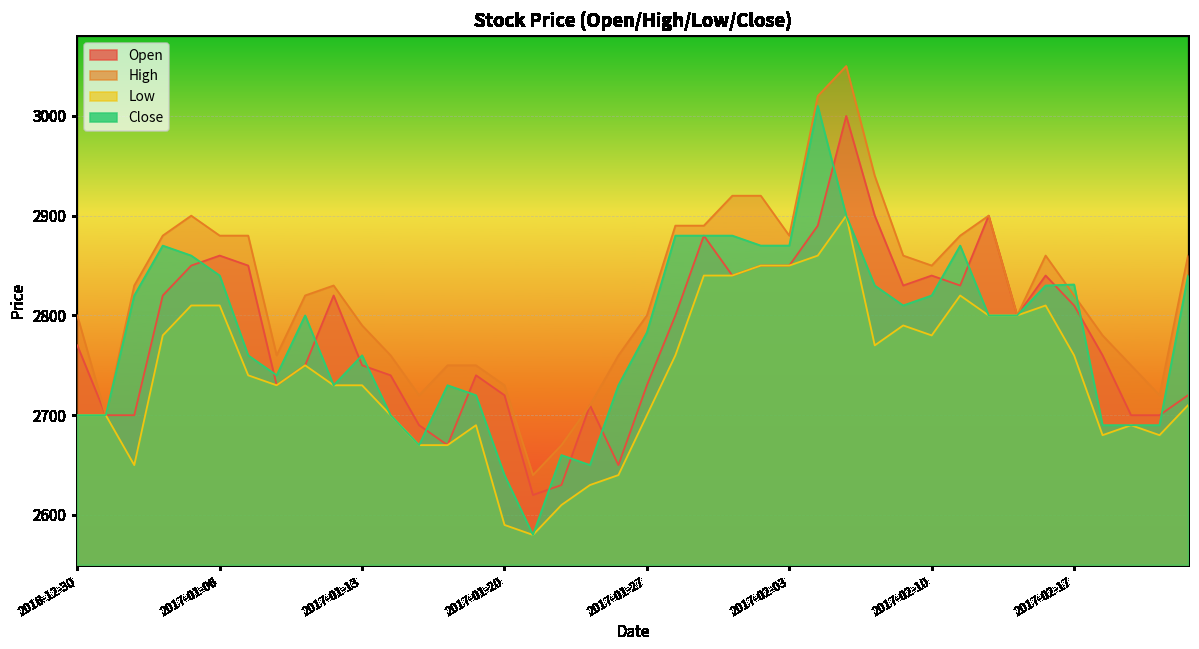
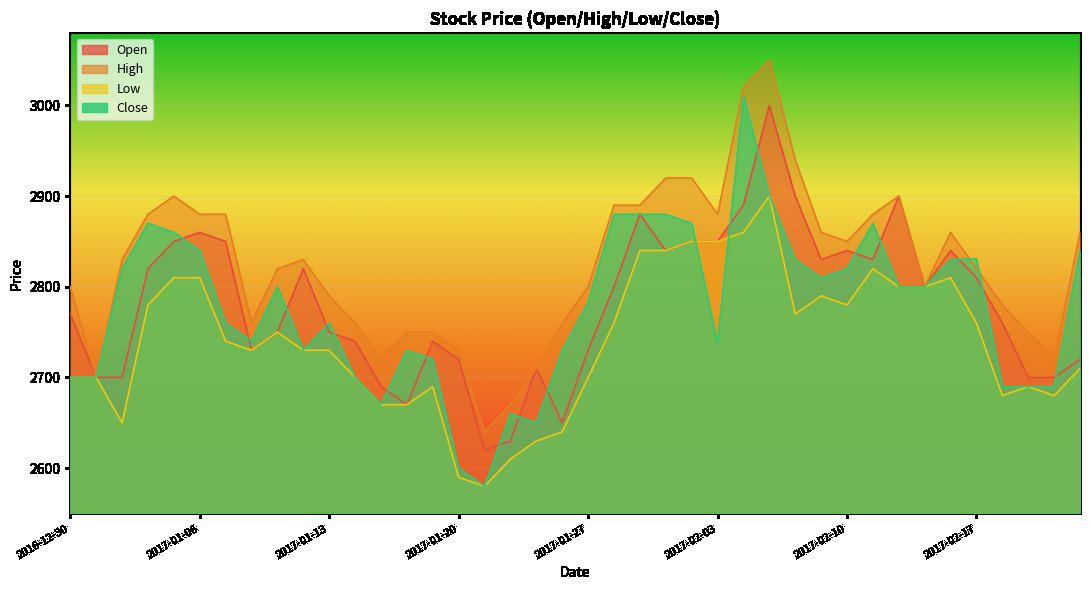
Close, 2017-01-20: 2640 -> 2600
Close, 2017-02-03: 2870 -> 2740
